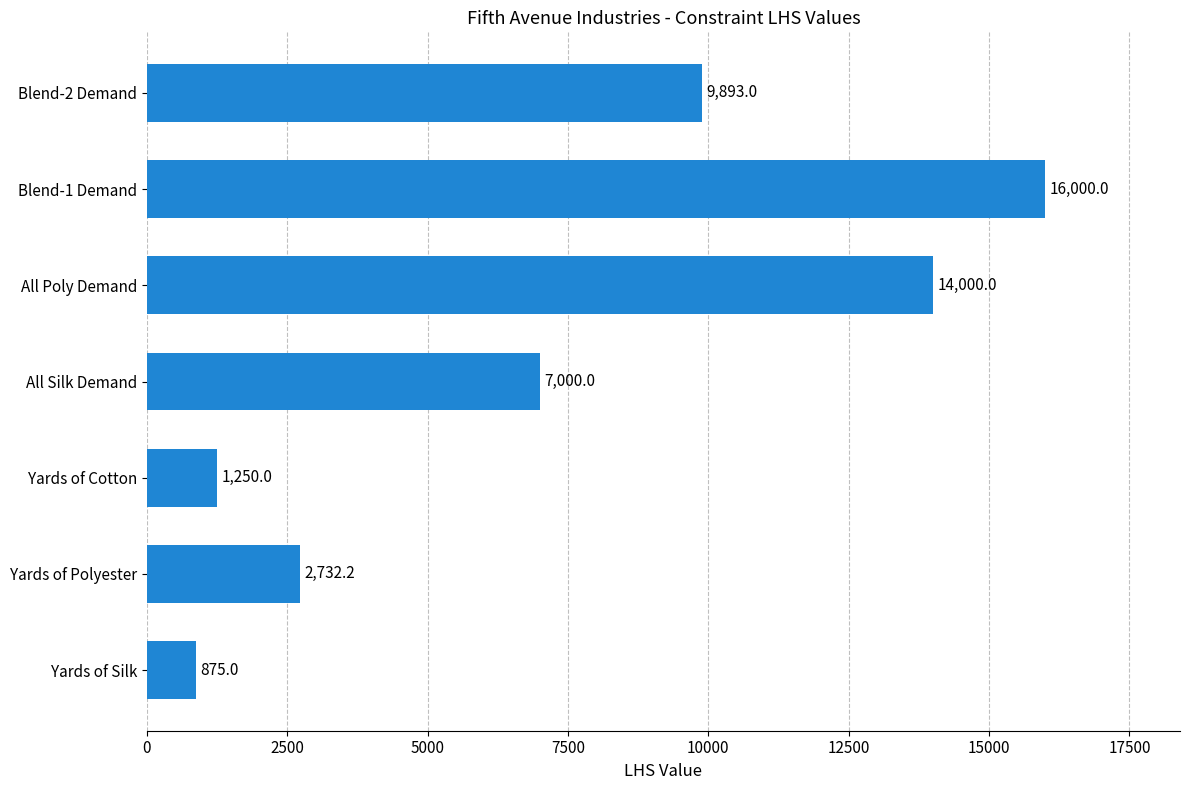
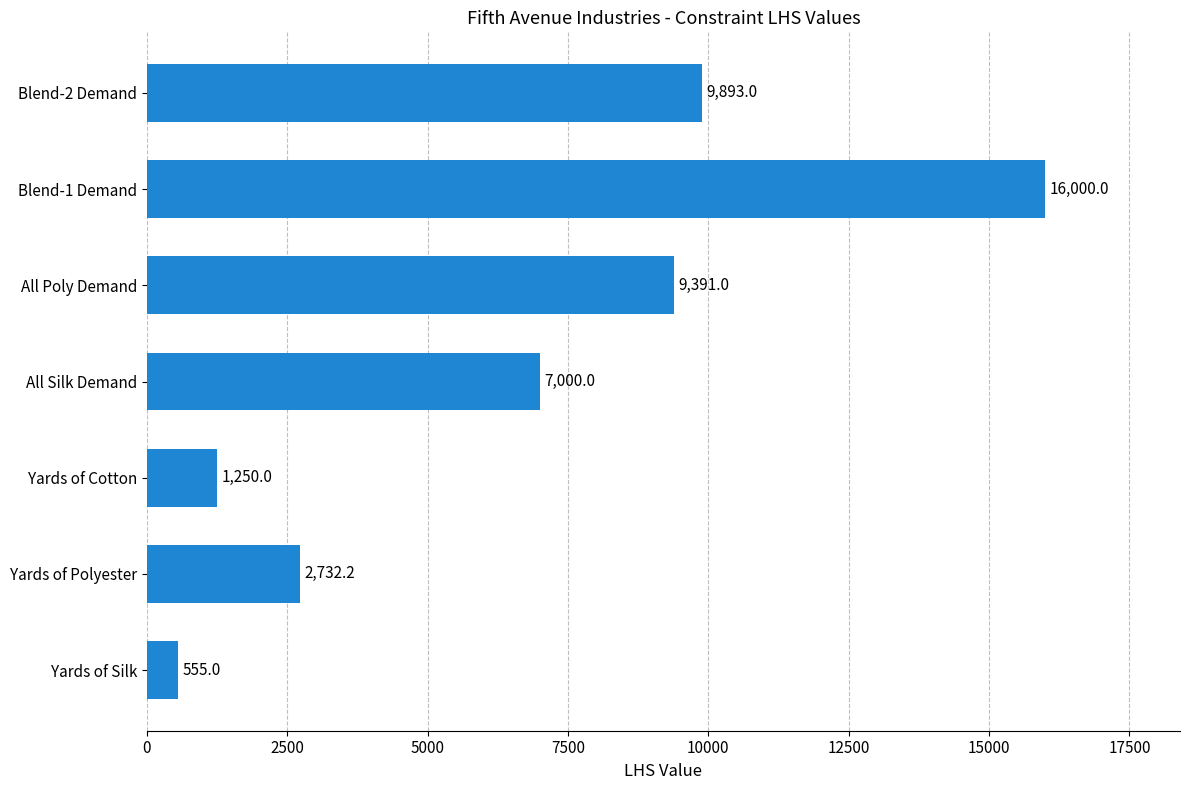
All Poly Demand: 14,000.0 -> 9,391.0
Yards of Silk: 875.0 -> 555.0
